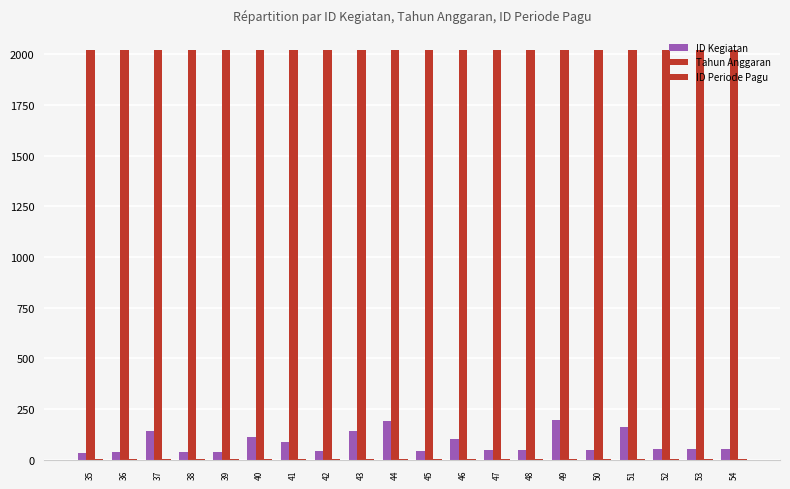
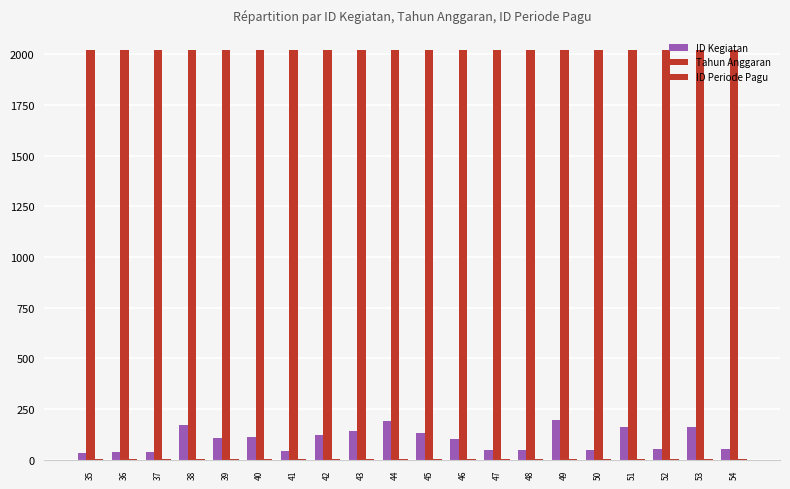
ID Kegiatan, 37: 140 -> 40
ID Kegiatan, 38: 40 -> 170
ID Kegiatan, 39: 40 -> 110
ID Kegiatan, 41: 90 -> 40
ID Kegiatan, 42: 40 -> 120
ID Kegiatan, 45: 50 -> 130
ID Kegiatan, 53: 50 -> 160
